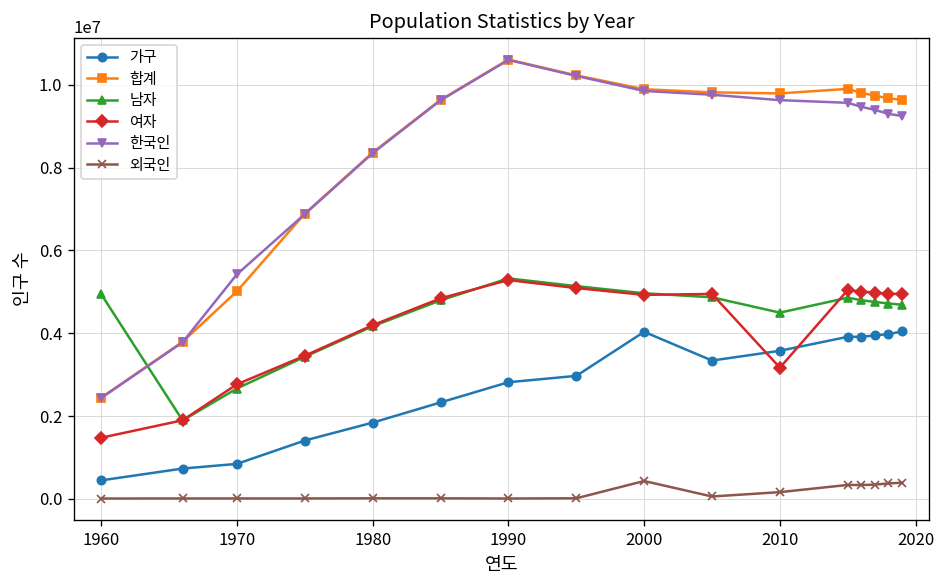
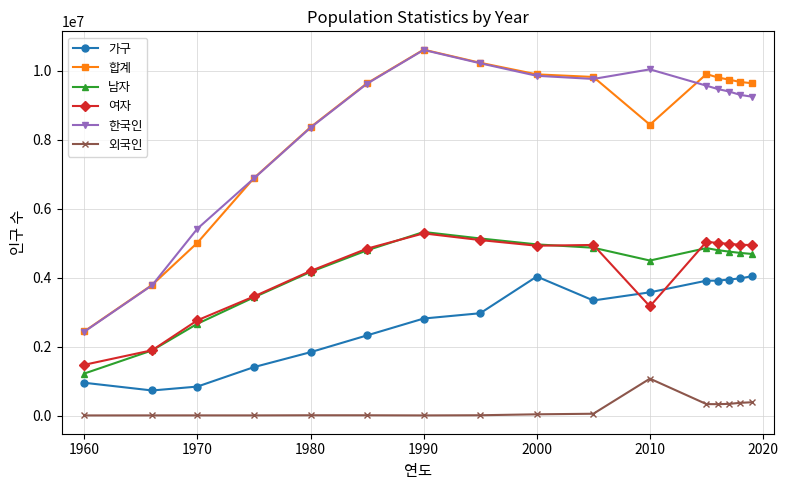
가구, 1960: 400000 -> 1000000
남자, 1960: 4900000 -> 1200000
외국인, 2000: 400000 -> 0
합계, 2010: 9800000 -> 8400000
한국인, 2010: 9600000 -> 10000000
외국인, 2010: 200000 -> 1100000
